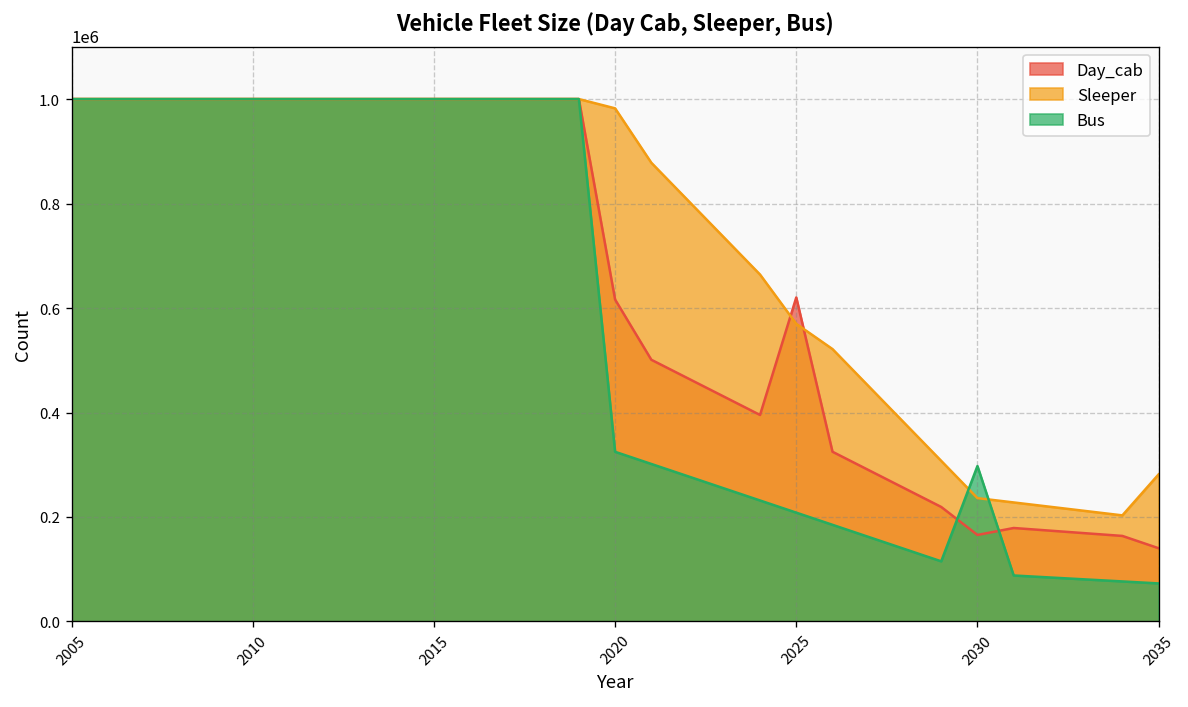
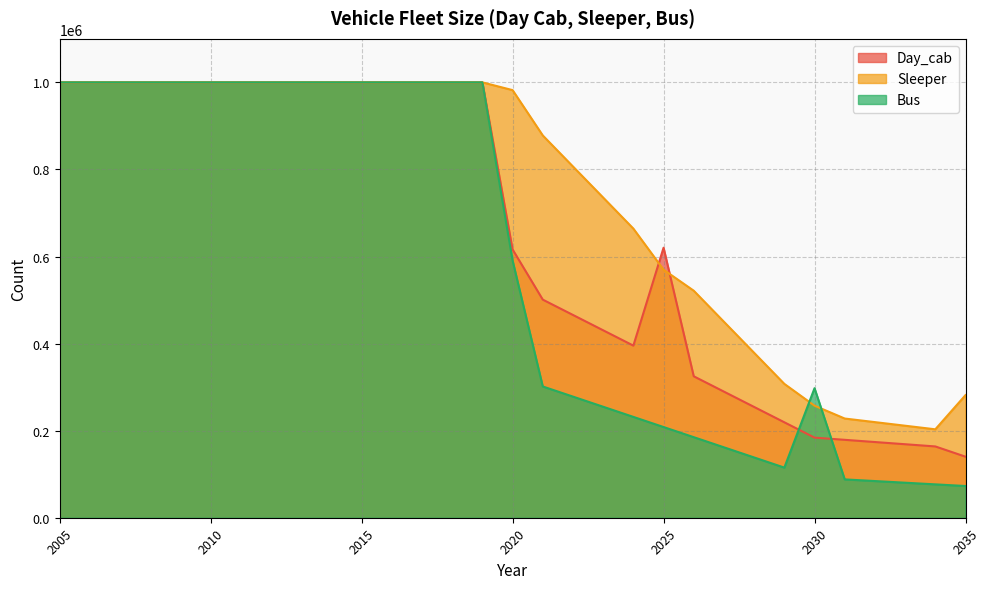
Bus, 2020: 320000 -> 590000
Day_cab, 2030: 170000 -> 180000
Sleeper, 2030: 240000 -> 260000
